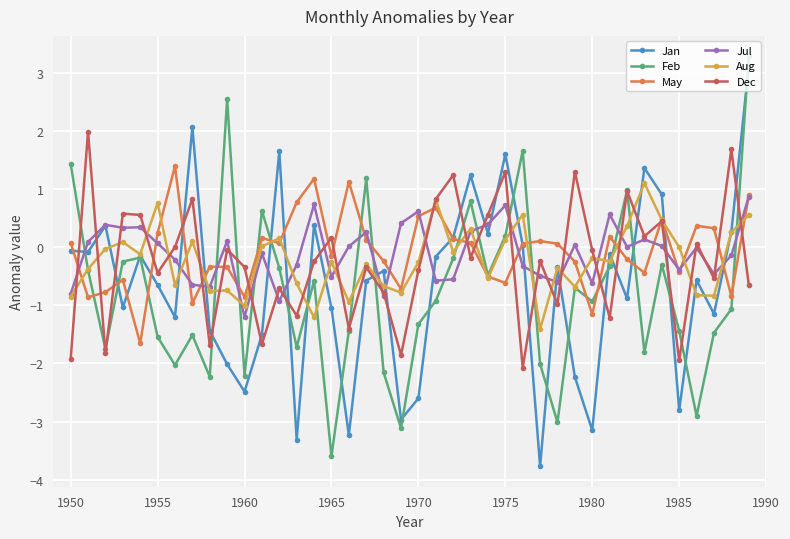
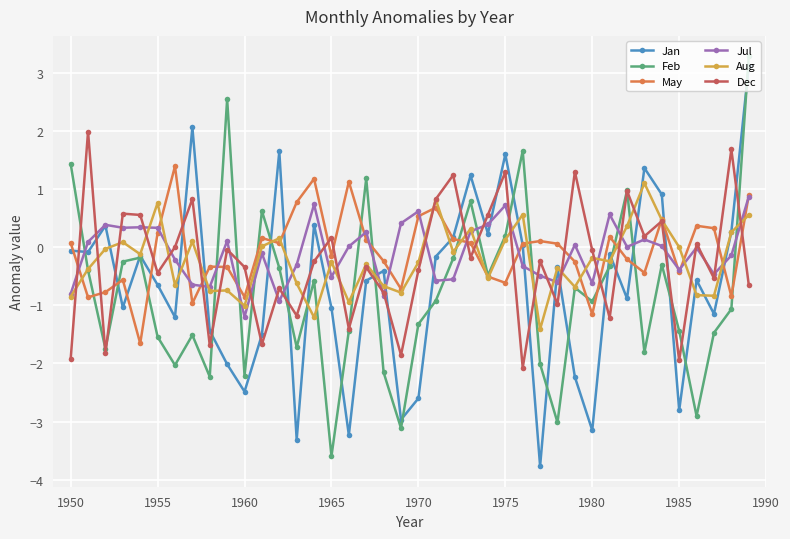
Jul, 1955: 0.1 -> 0.3
